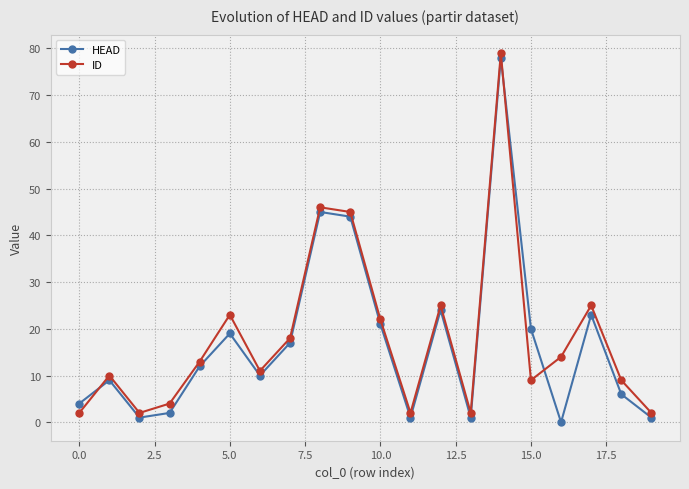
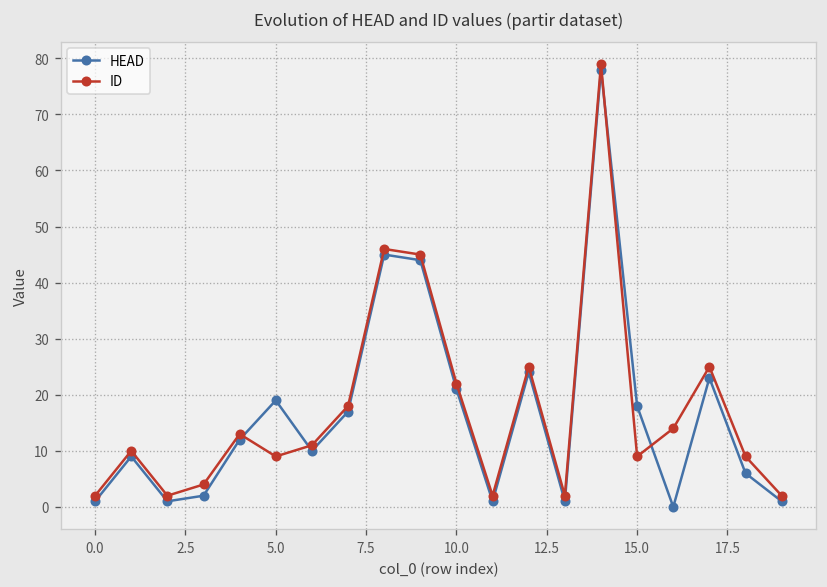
HEAD, 0.0: 4 -> 1
ID, 5.0: 23 -> 9
HEAD, 15.0: 20 -> 18
